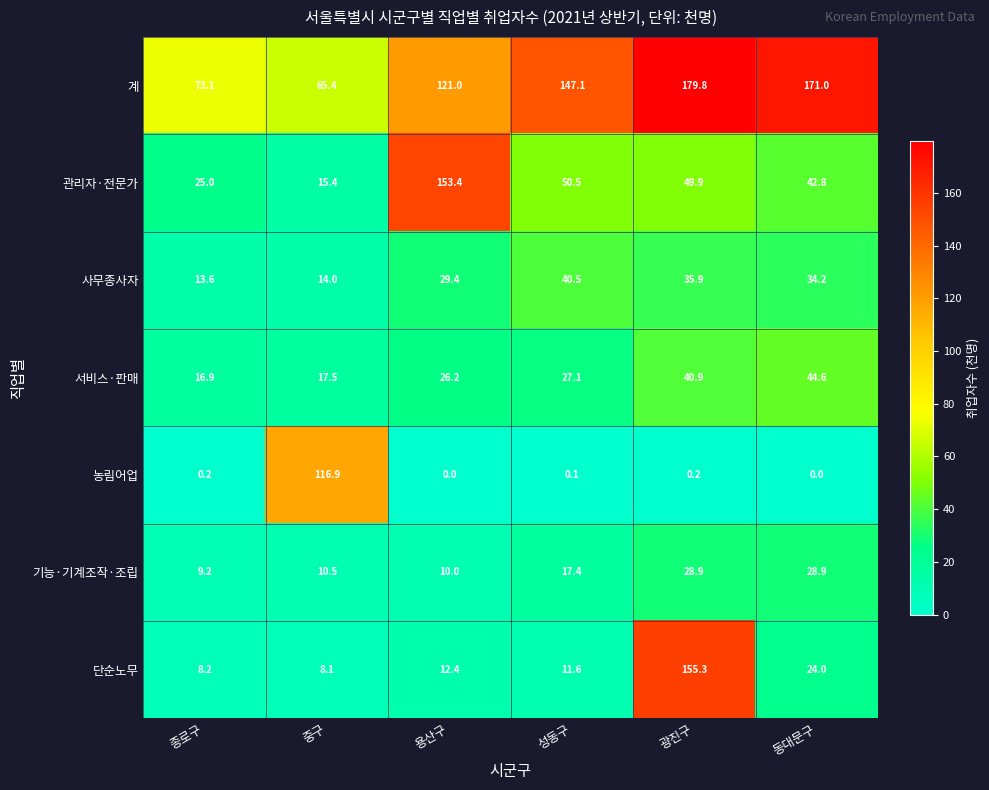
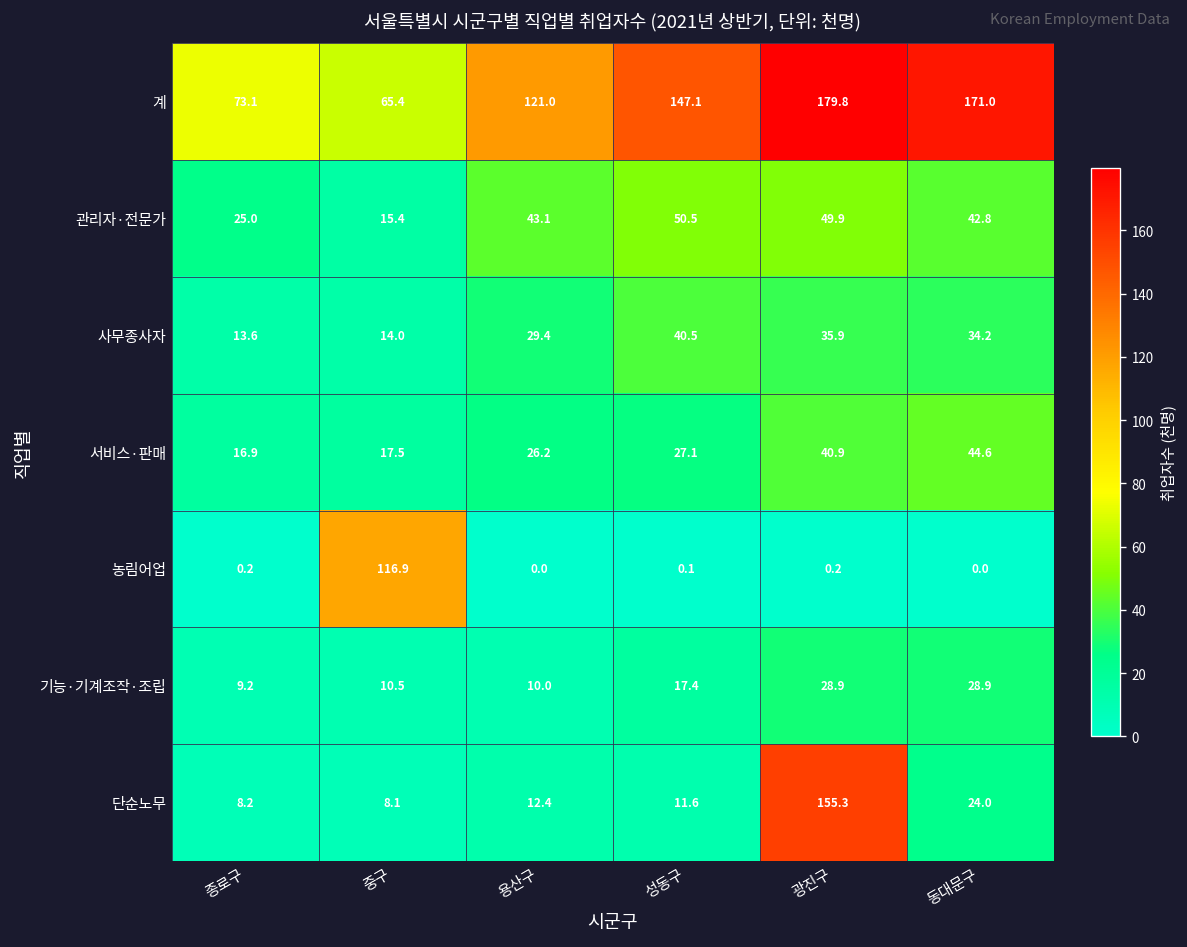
관리자·전문가, 용산구: 153.4 -> 43.1
